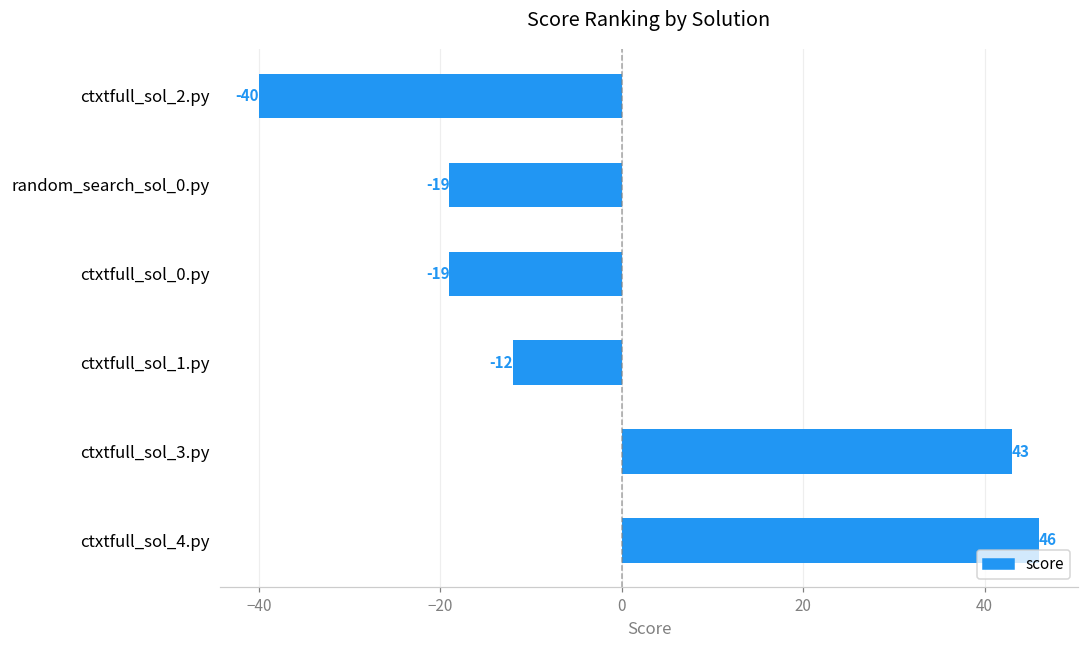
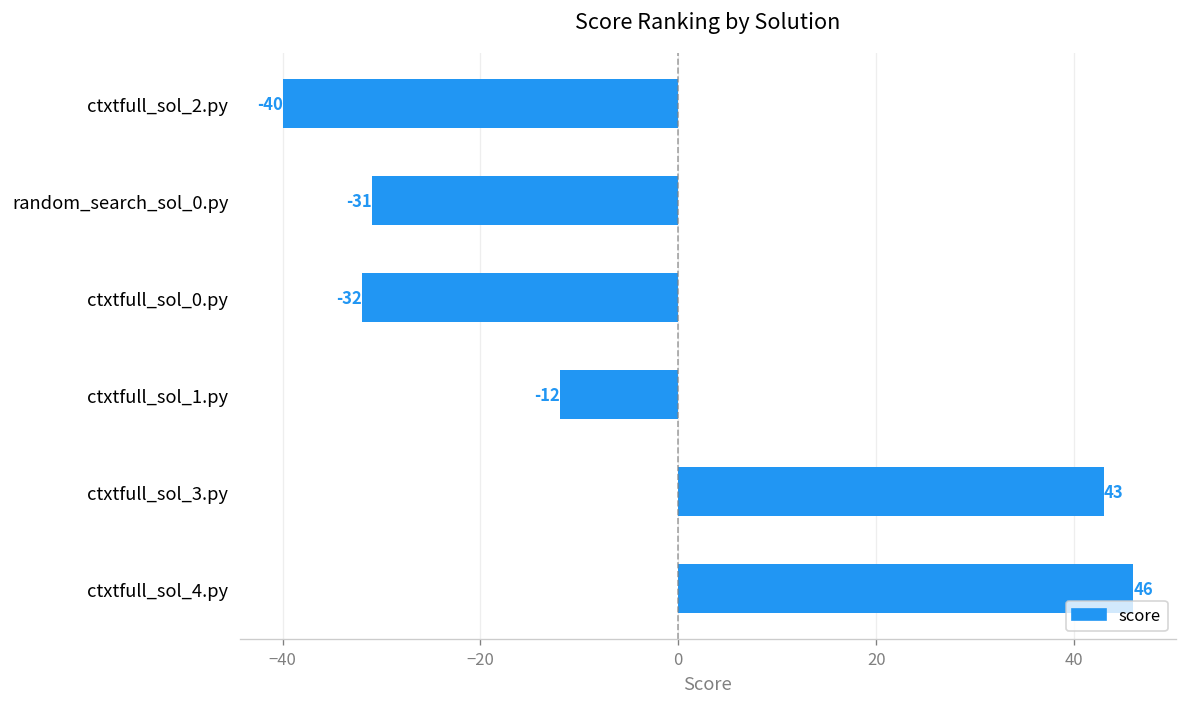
random_search_sol_0.py: -19 -> -31
ctxtfull_sol_0.py: -19 -> -32
